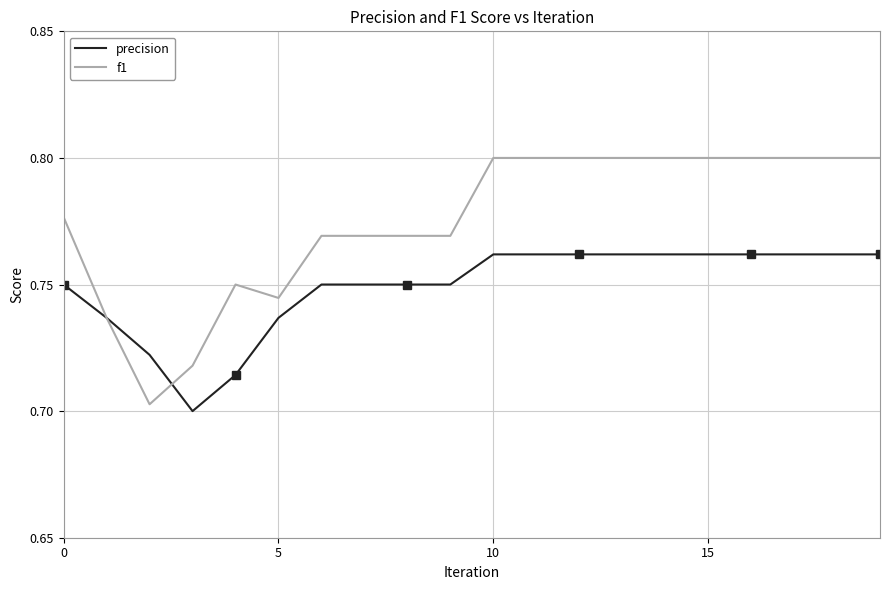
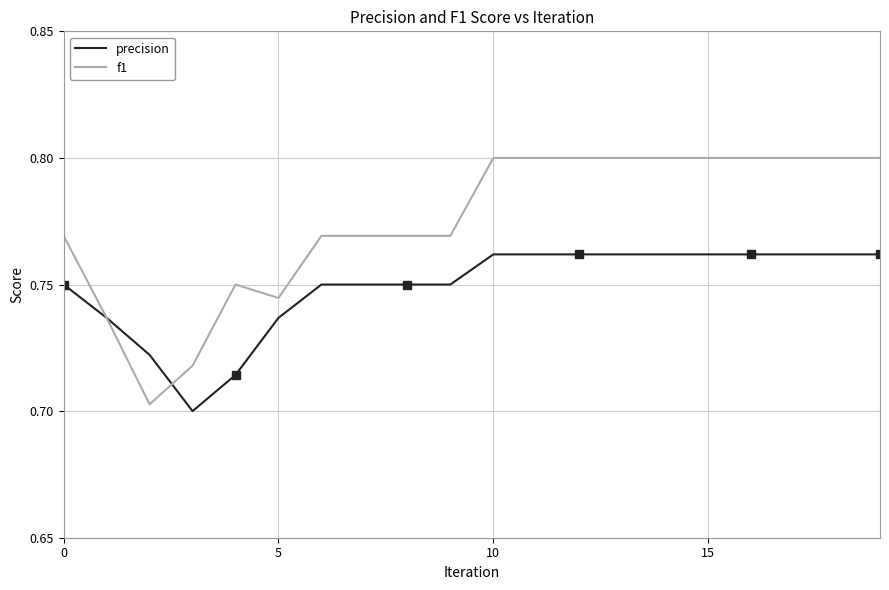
f1, 0: 0.777 -> 0.769
